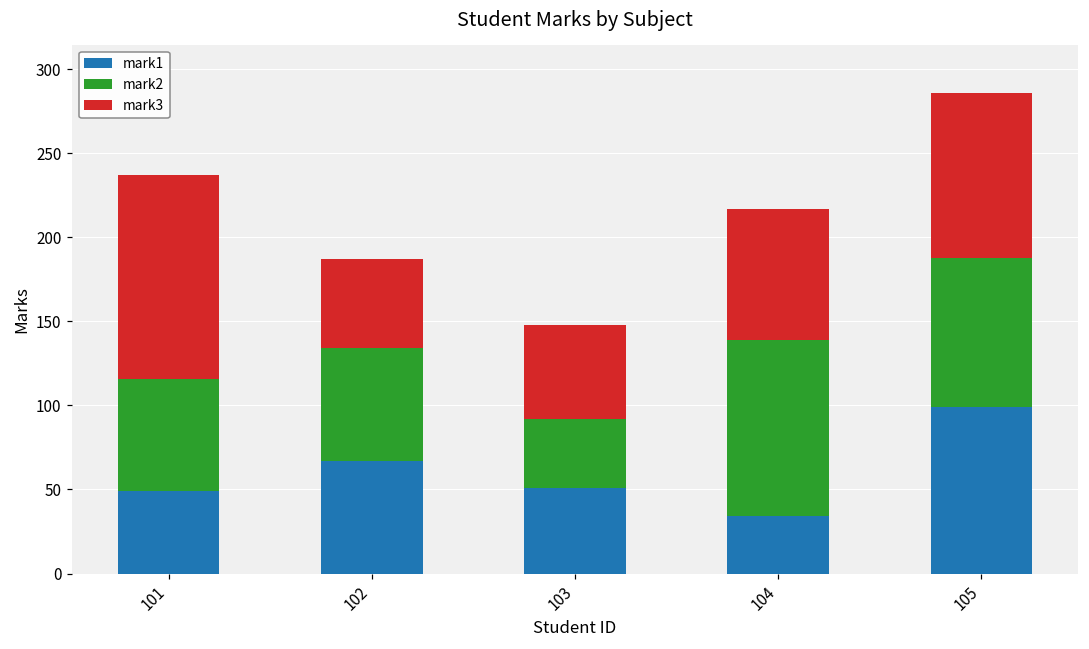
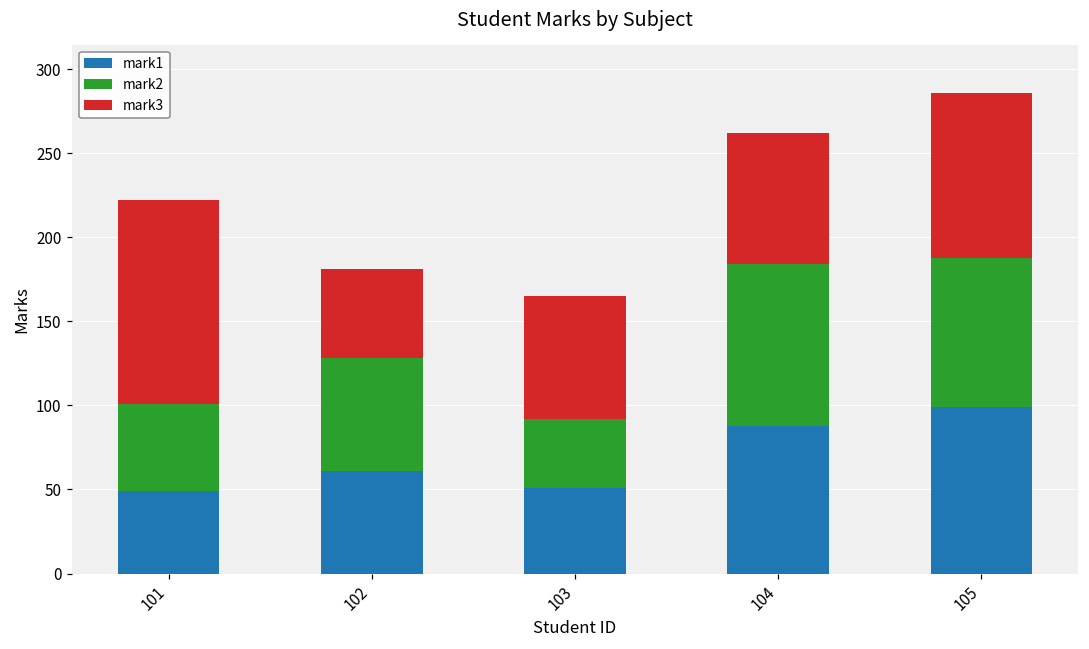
mark2, 101: 67 -> 52
mark1, 102: 67 -> 61
mark3, 103: 56 -> 73
mark1, 104: 34 -> 88
mark2, 104: 105 -> 96
